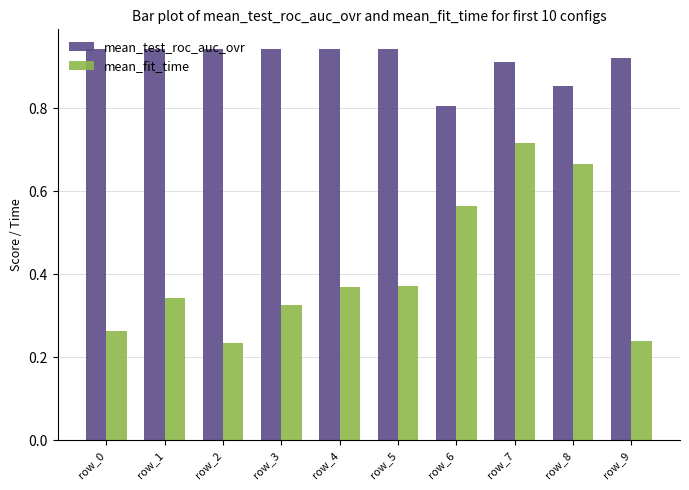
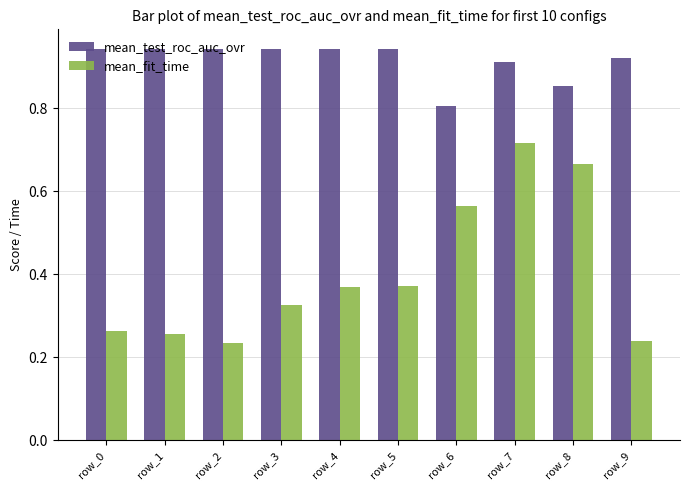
mean_fit_time, row_1: 0.34 -> 0.26
